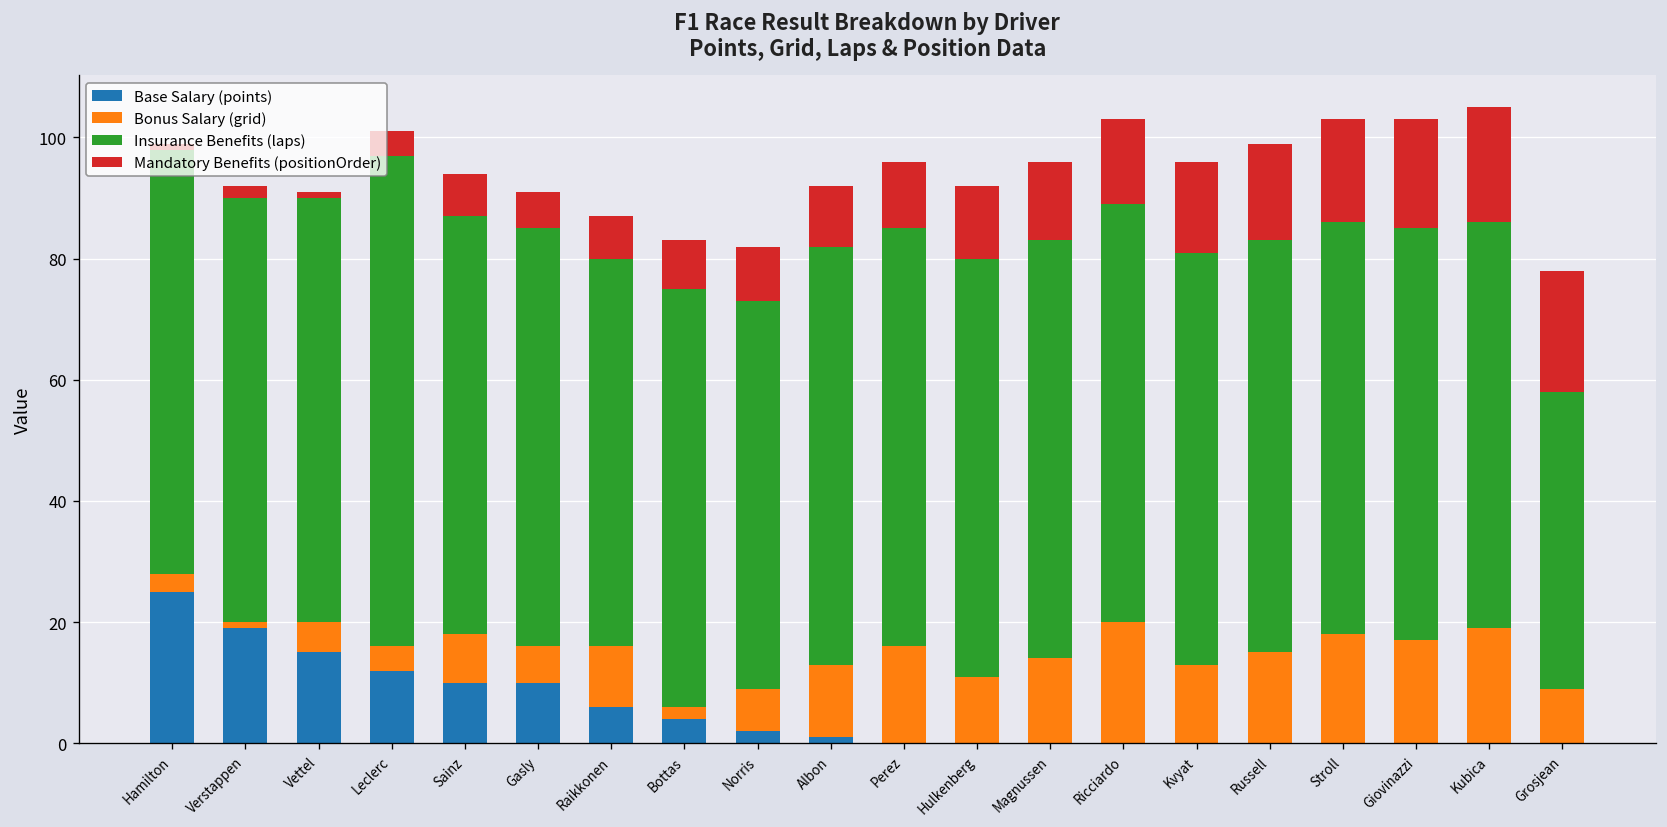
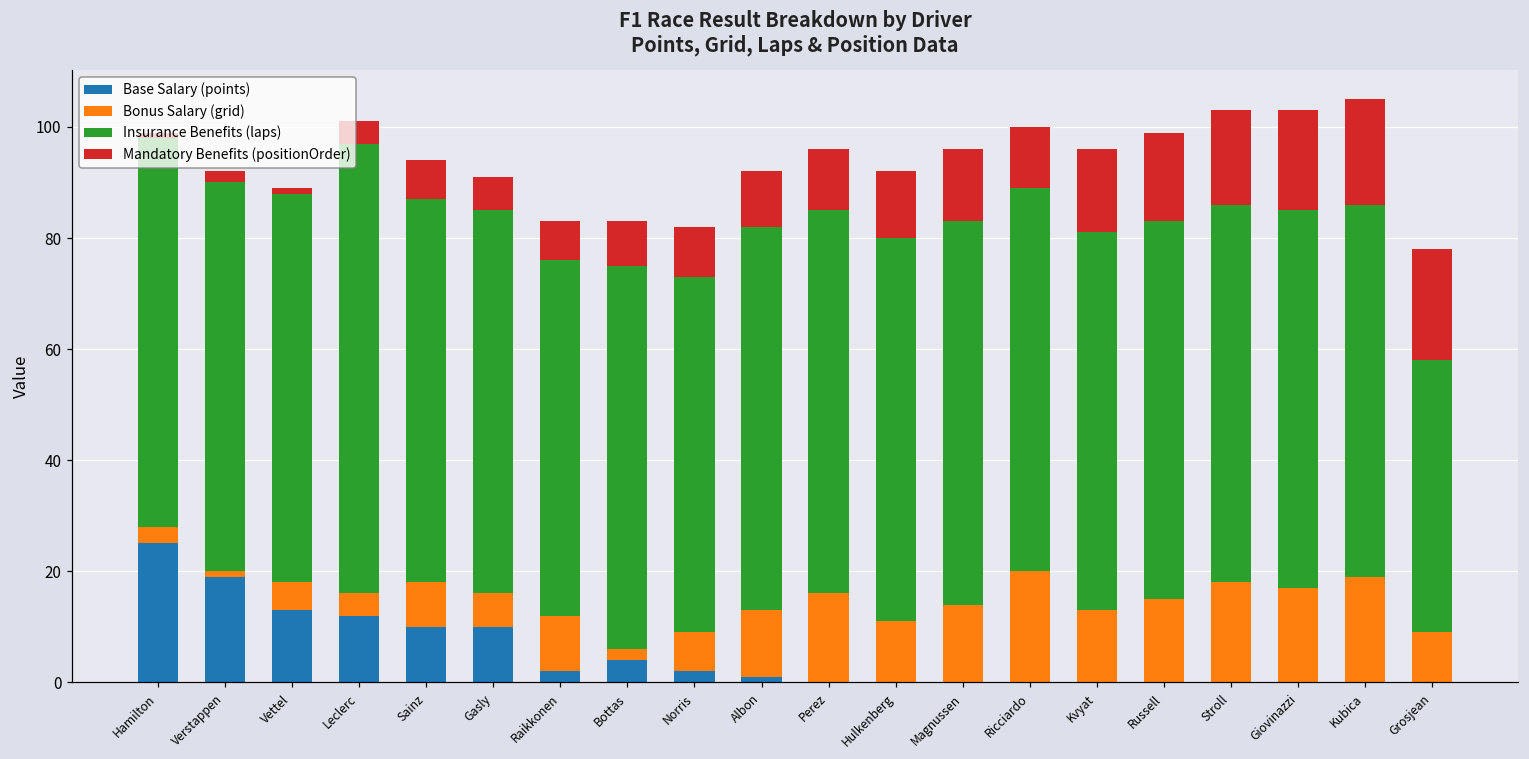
Base Salary (points), Vettel: 15 -> 13
Base Salary (points), Raikkonen: 6 -> 2
Mandatory Benefits (positionOrder), Ricciardo: 14 -> 11
